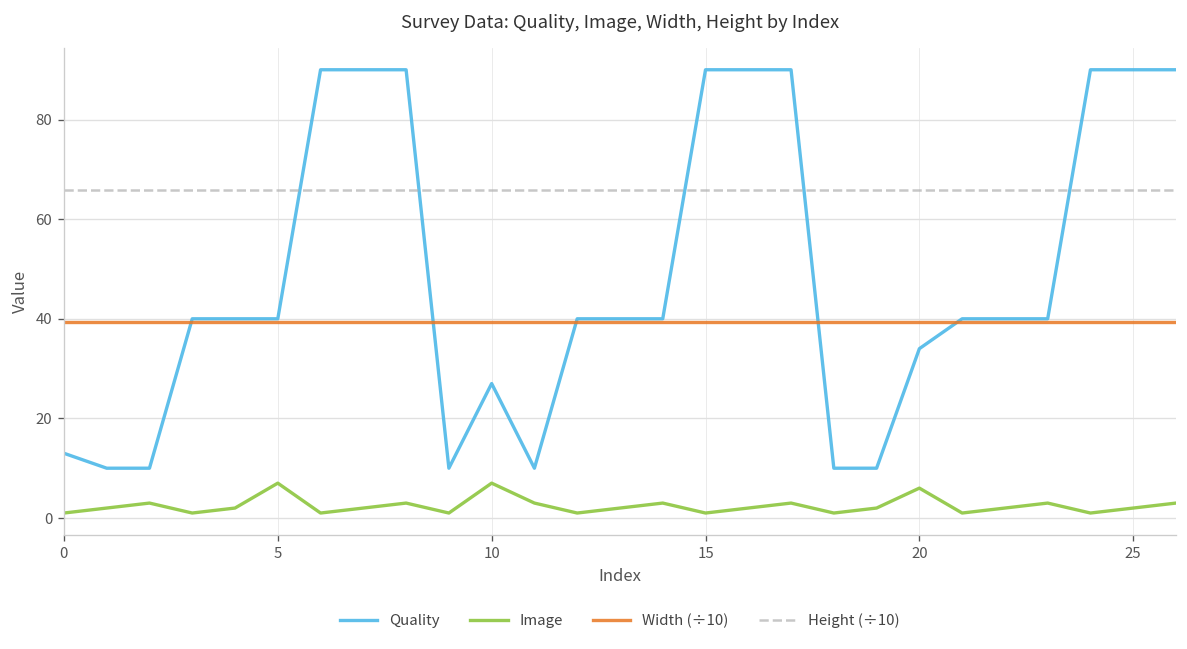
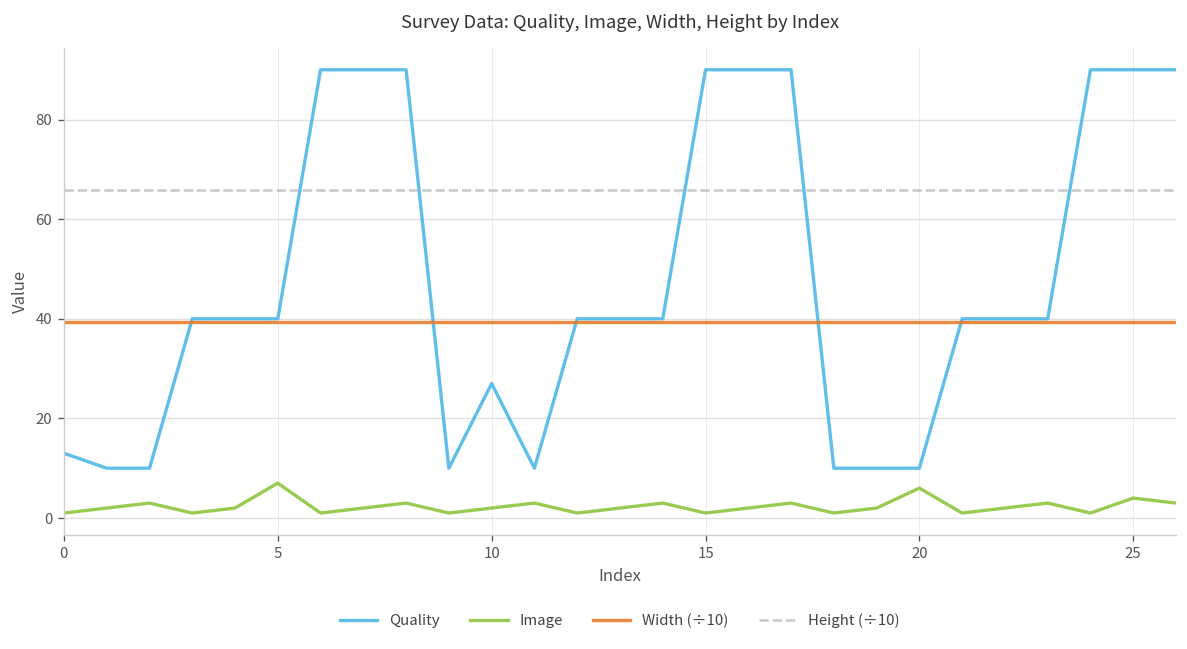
Image, 10: 7 -> 2
Quality, 20: 34 -> 10
Image, 25: 2 -> 4
